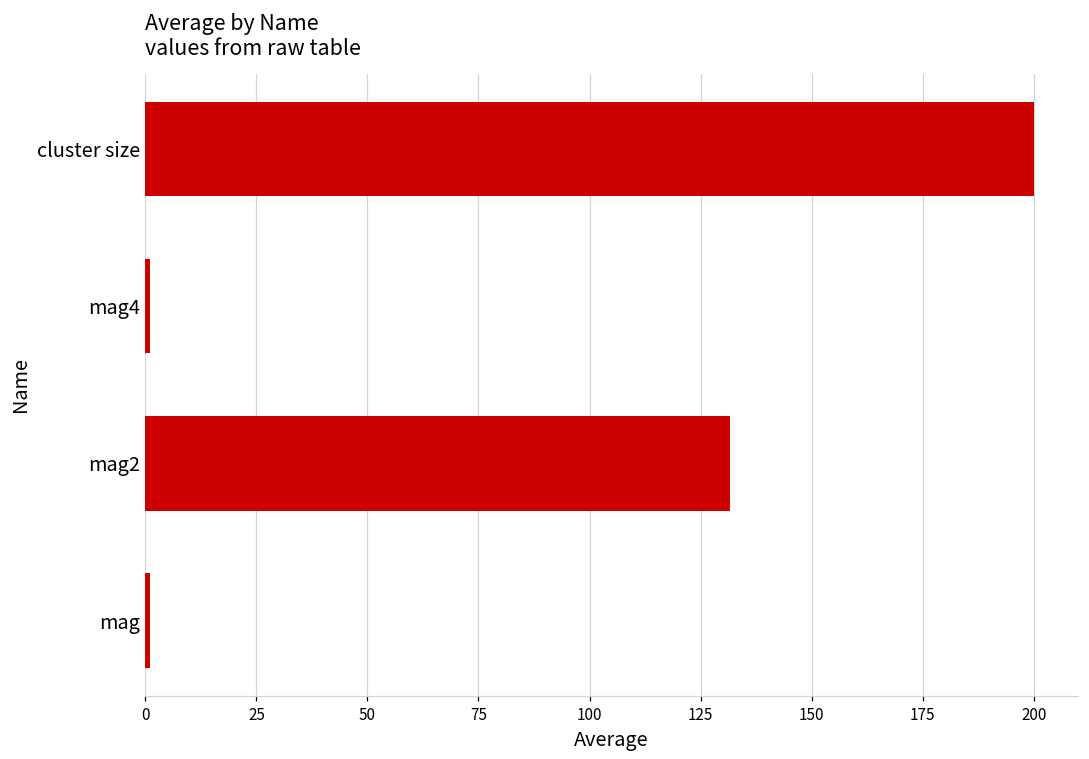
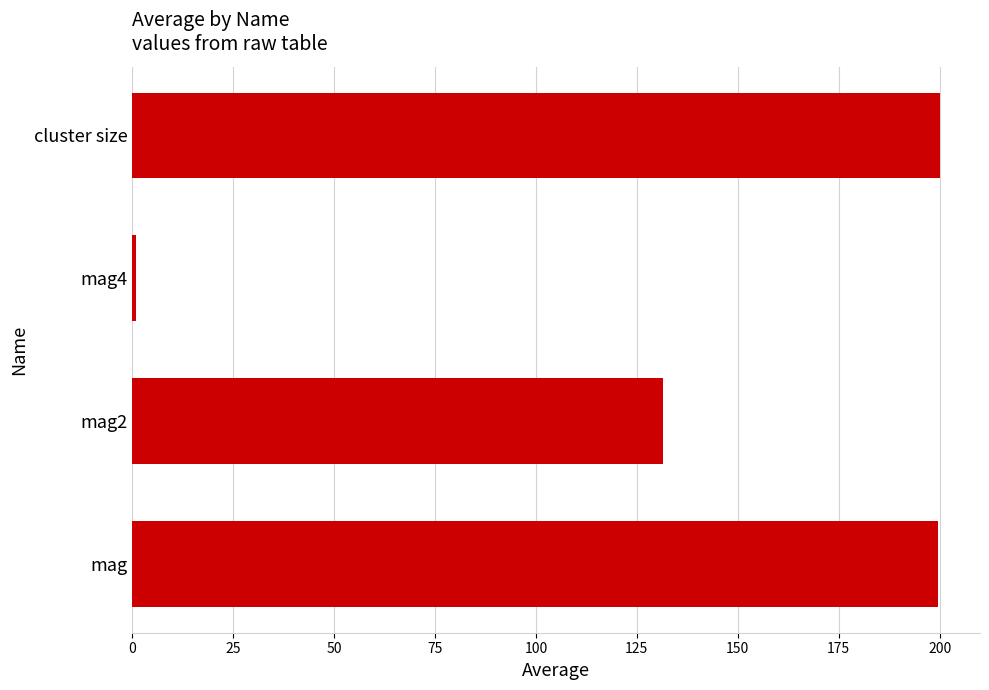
mag: 1 -> 200
